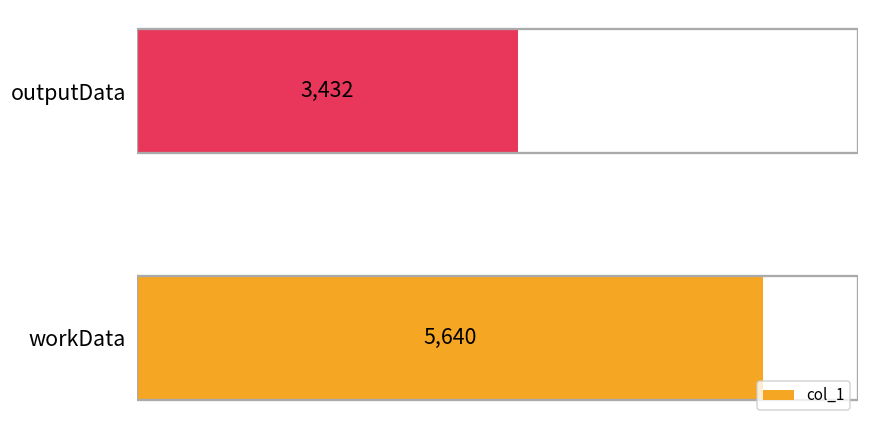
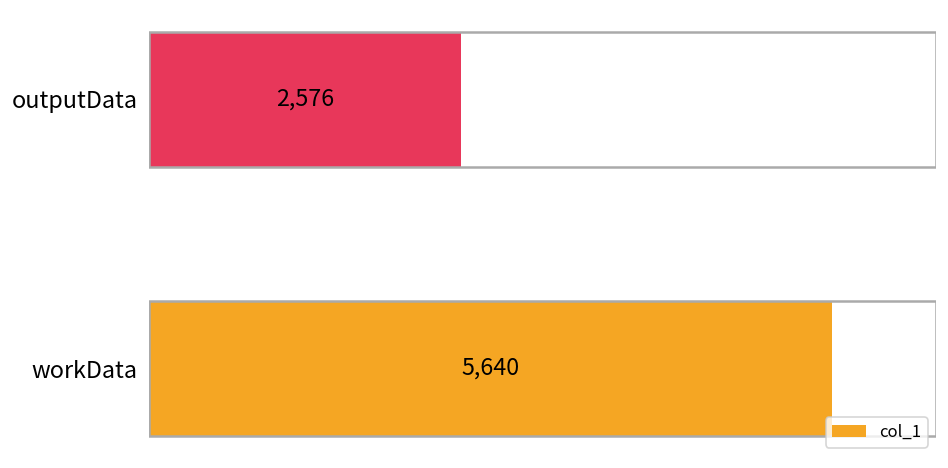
outputData: 3,432 -> 2,576
